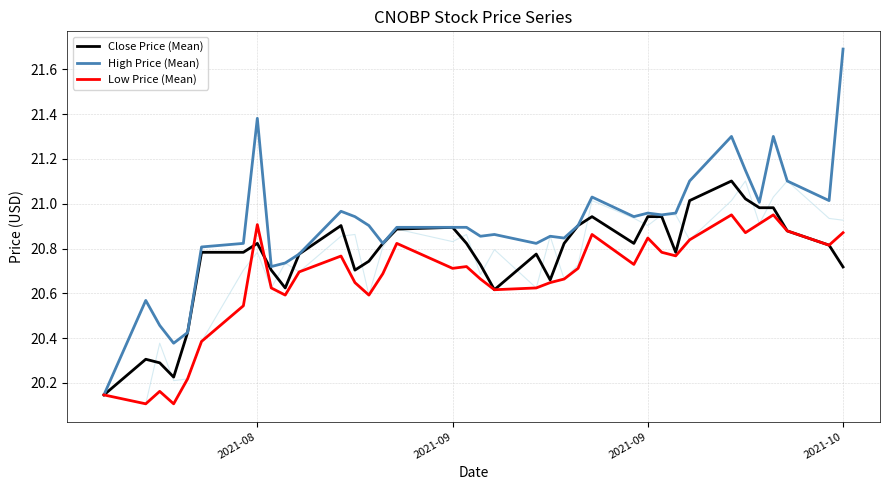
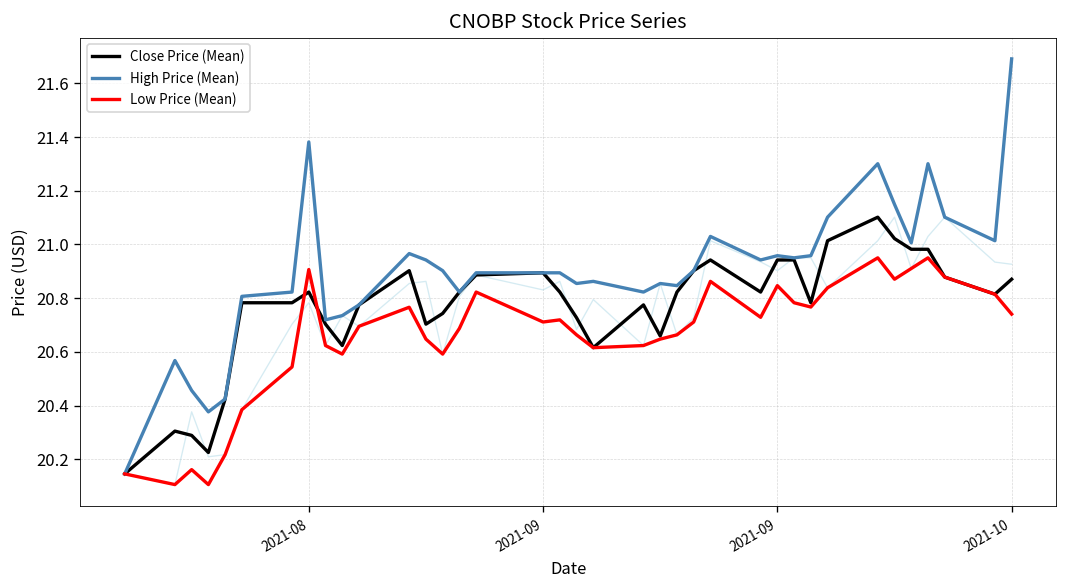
Close Price (Mean), 2021-10: 20.72 -> 20.87
Low Price (Mean), 2021-10: 20.87 -> 20.74
